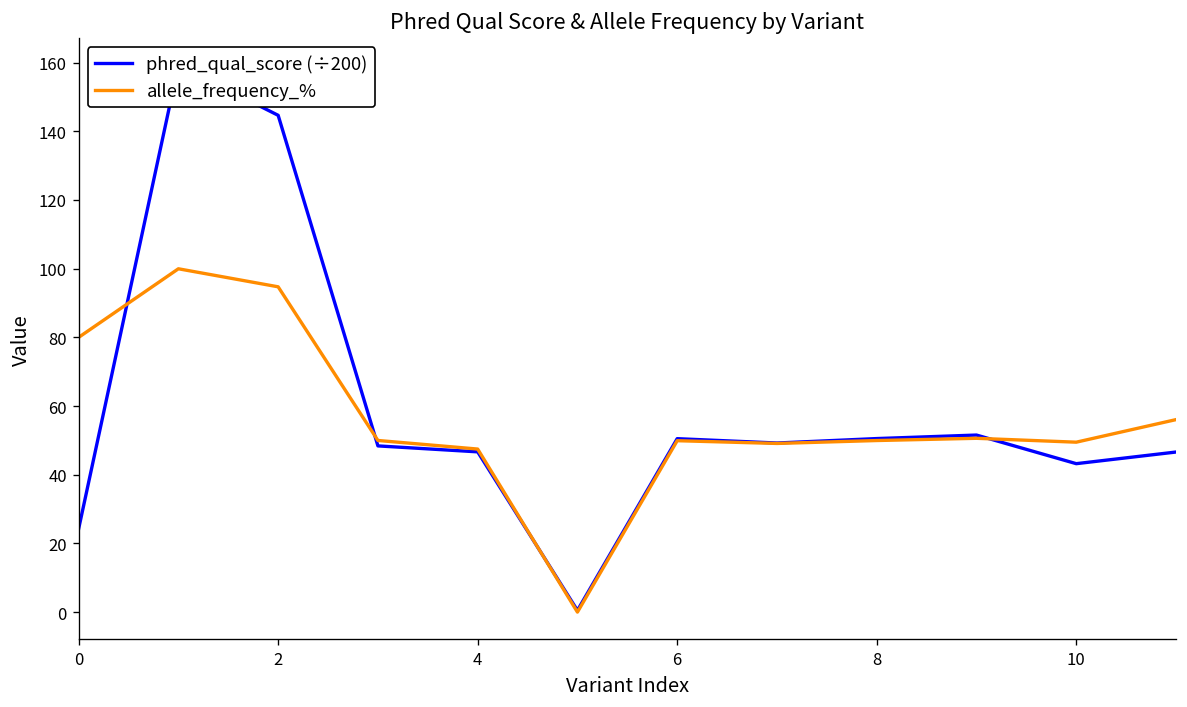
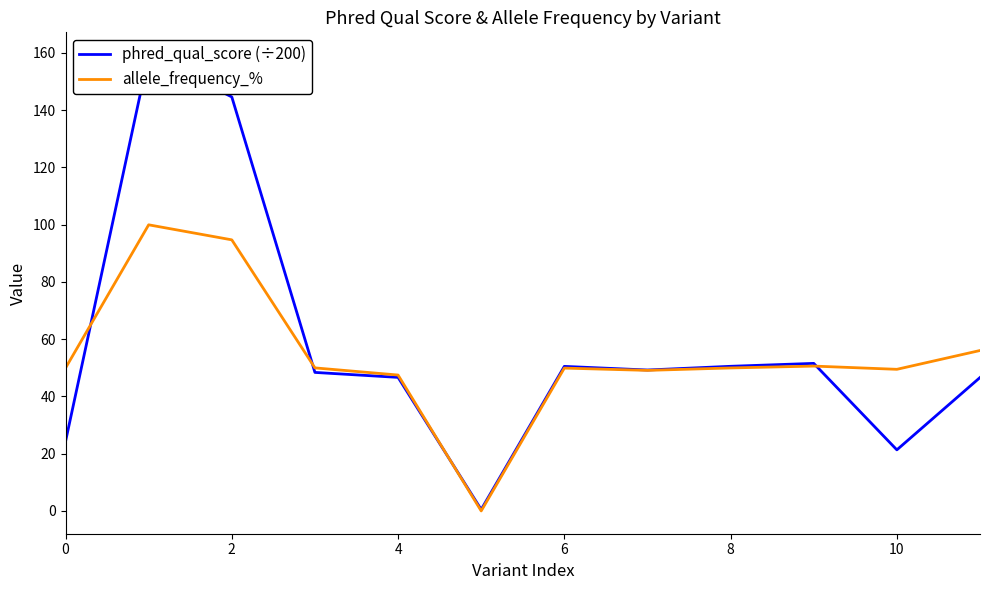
allele_frequency_%, 0: 80 -> 50
phred_qual_score (÷200), 10: 43 -> 21
